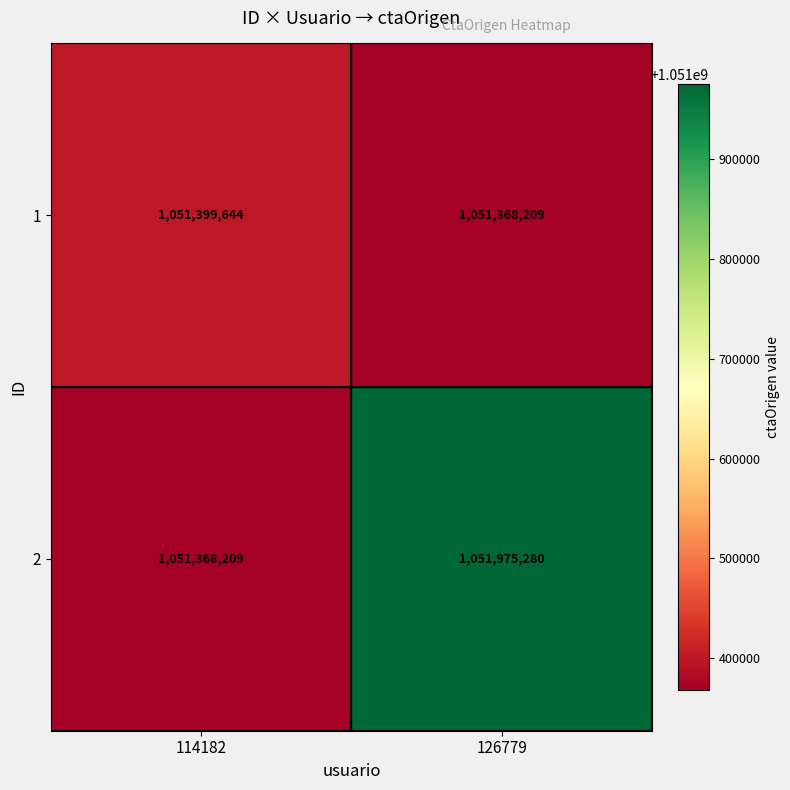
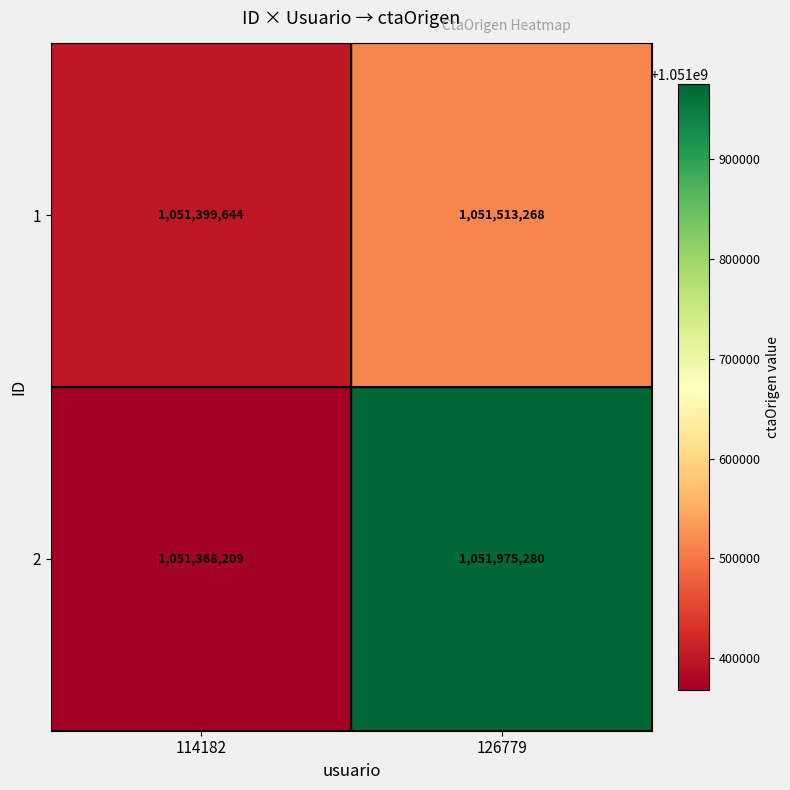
1, 126779: 1,051,368,209 -> 1,051,513,268
